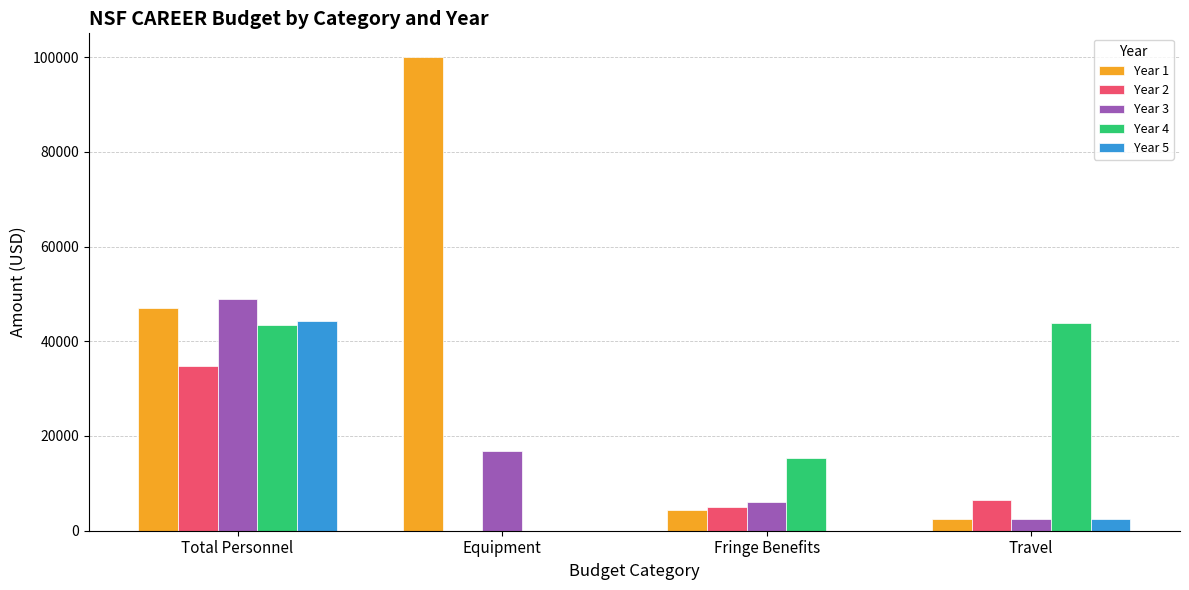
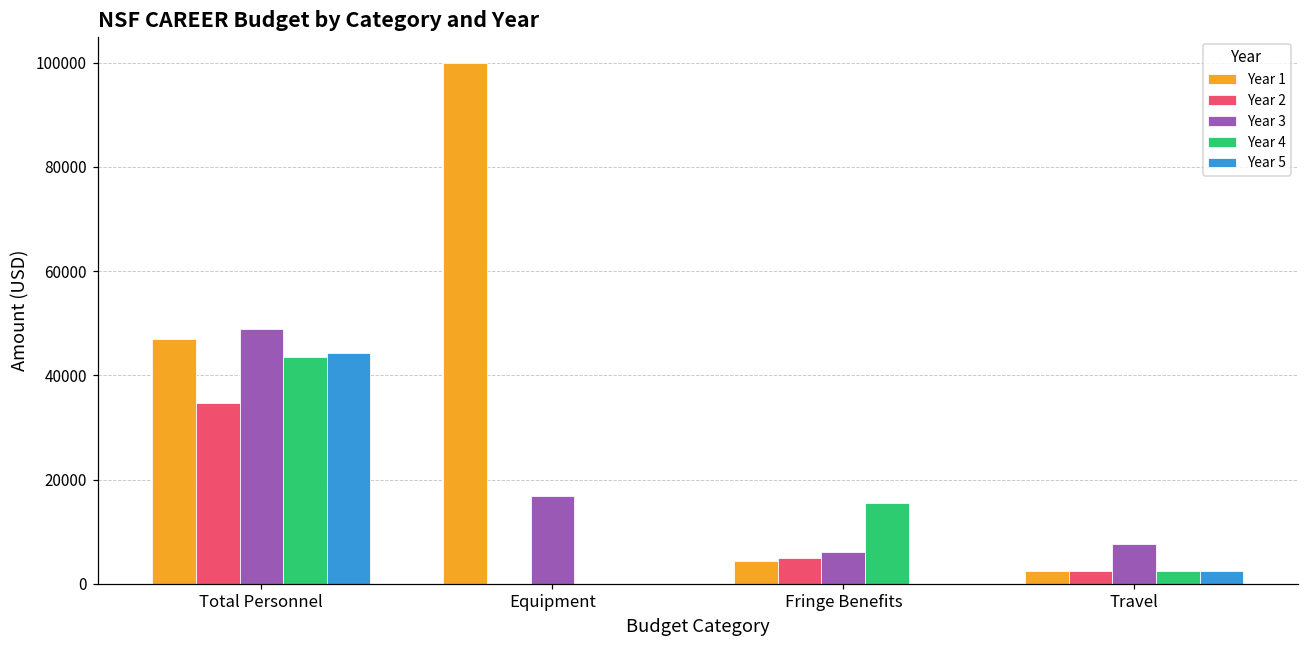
Year 2, Travel: 6000 -> 2000
Year 3, Travel: 2000 -> 8000
Year 4, Travel: 44000 -> 2000
